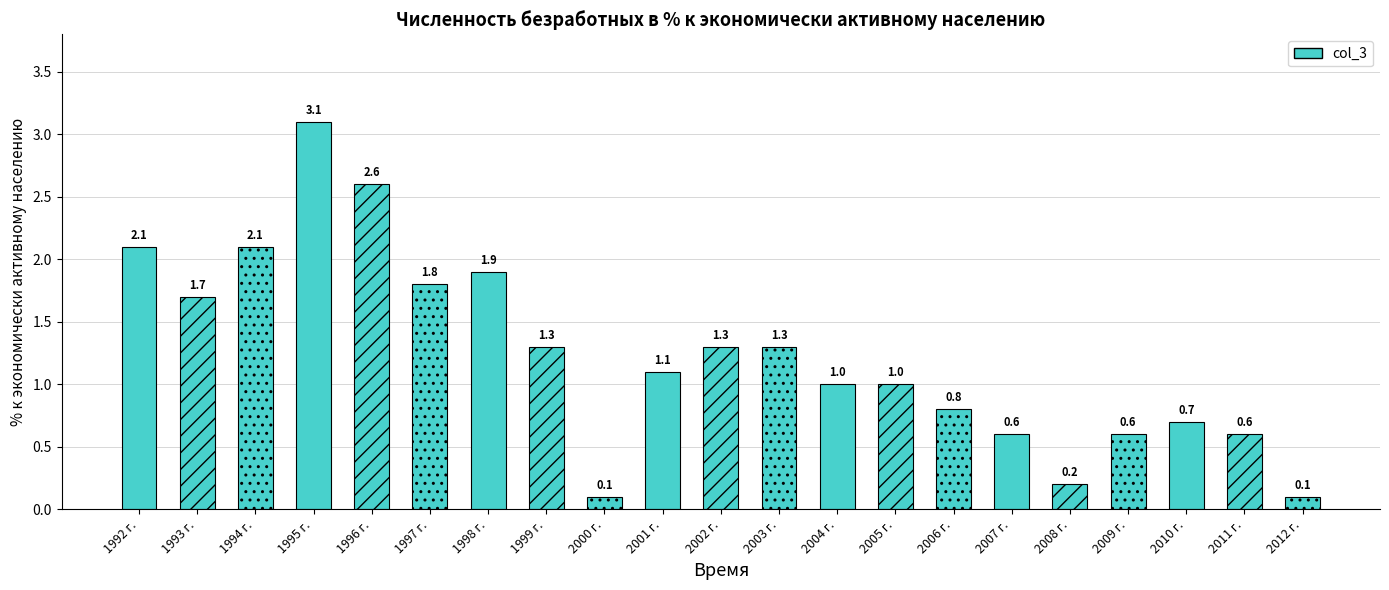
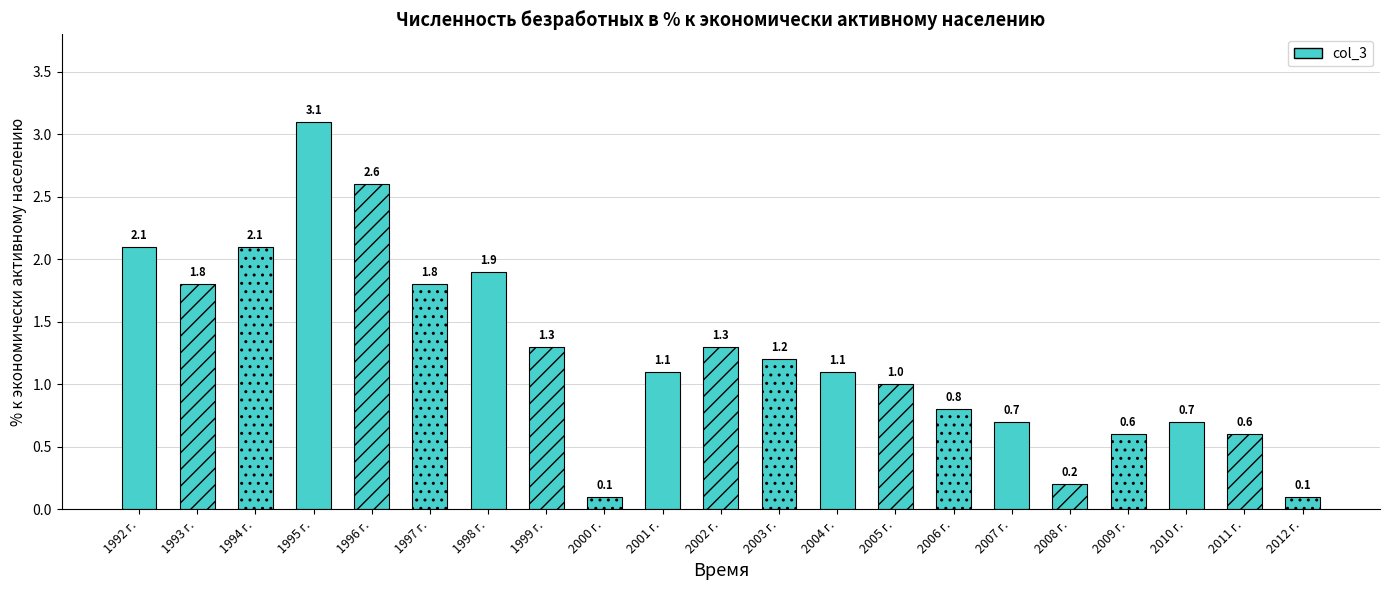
1993 г.: 1.7 -> 1.8
2003 г.: 1.3 -> 1.2
2004 г.: 1.0 -> 1.1
2007 г.: 0.6 -> 0.7
